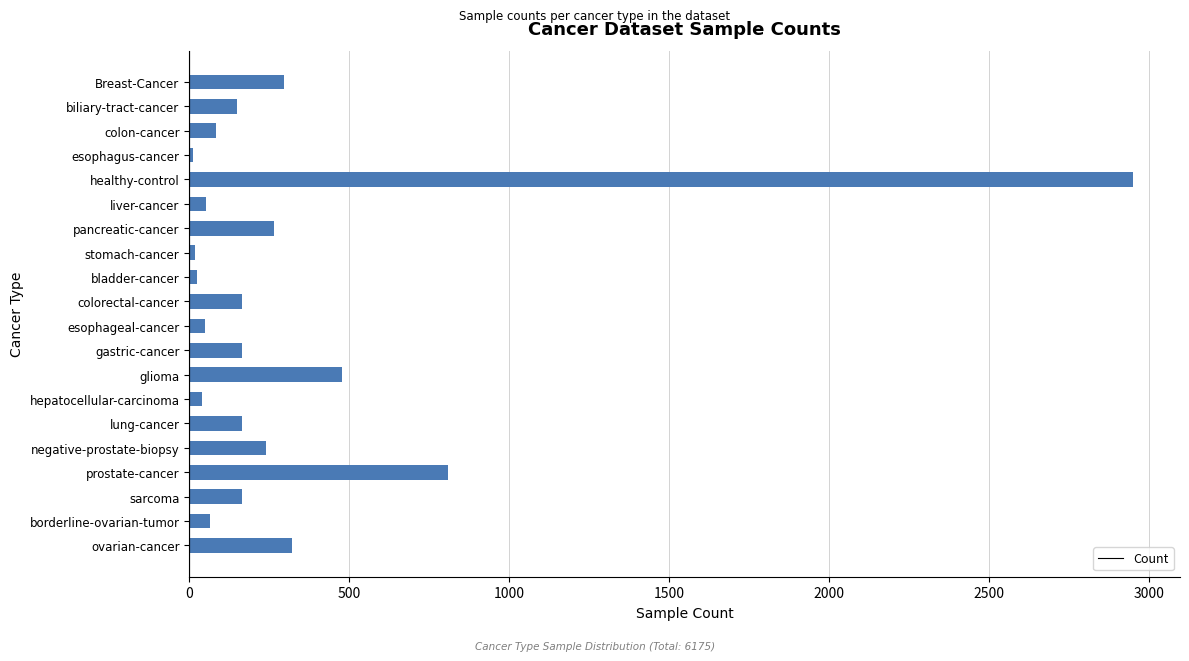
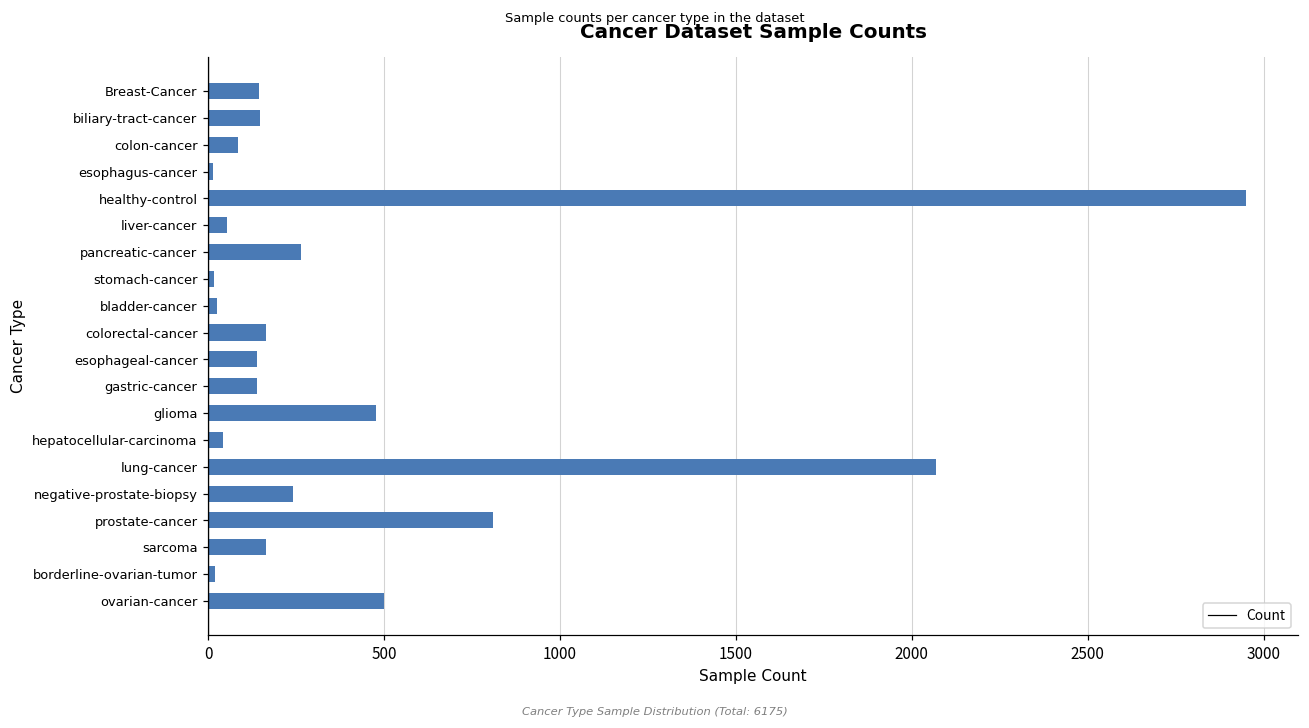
Breast-Cancer: 300 -> 150
esophageal-cancer: 50 -> 140
gastric-cancer: 170 -> 140
lung-cancer: 170 -> 2070
borderline-ovarian-tumor: 70 -> 20
ovarian-cancer: 320 -> 500
